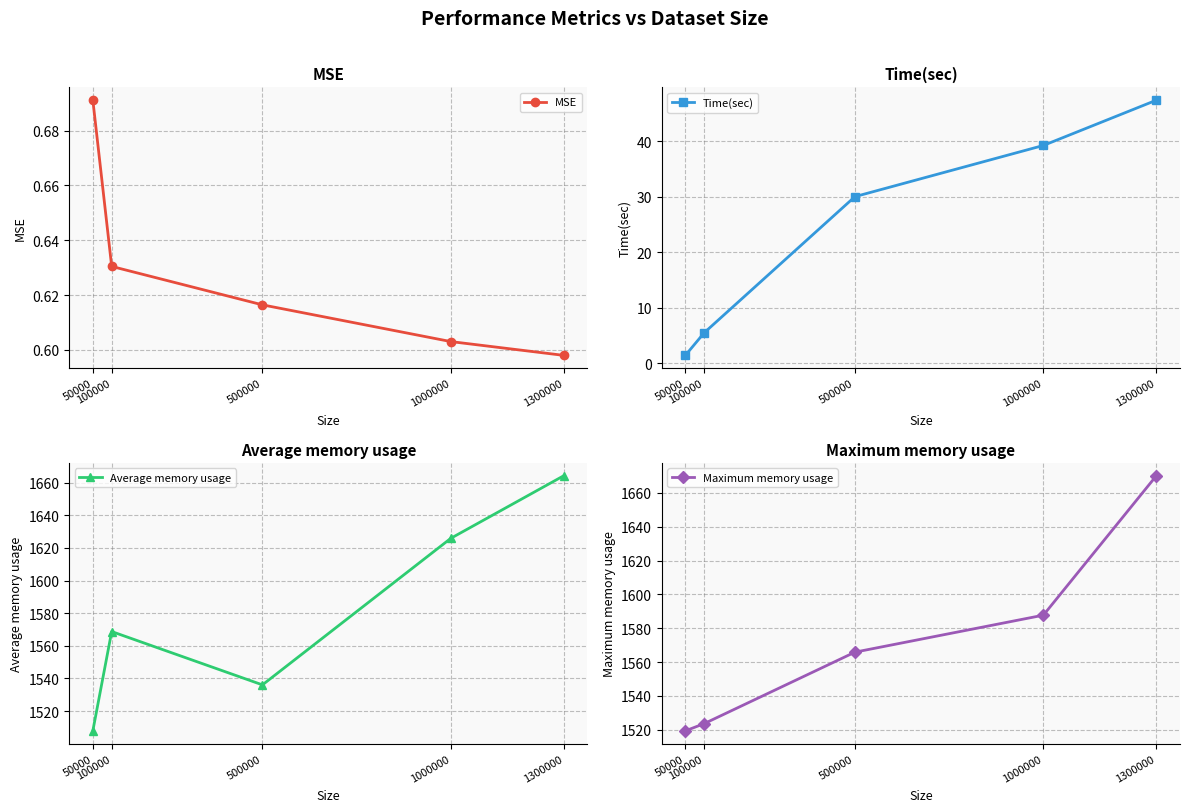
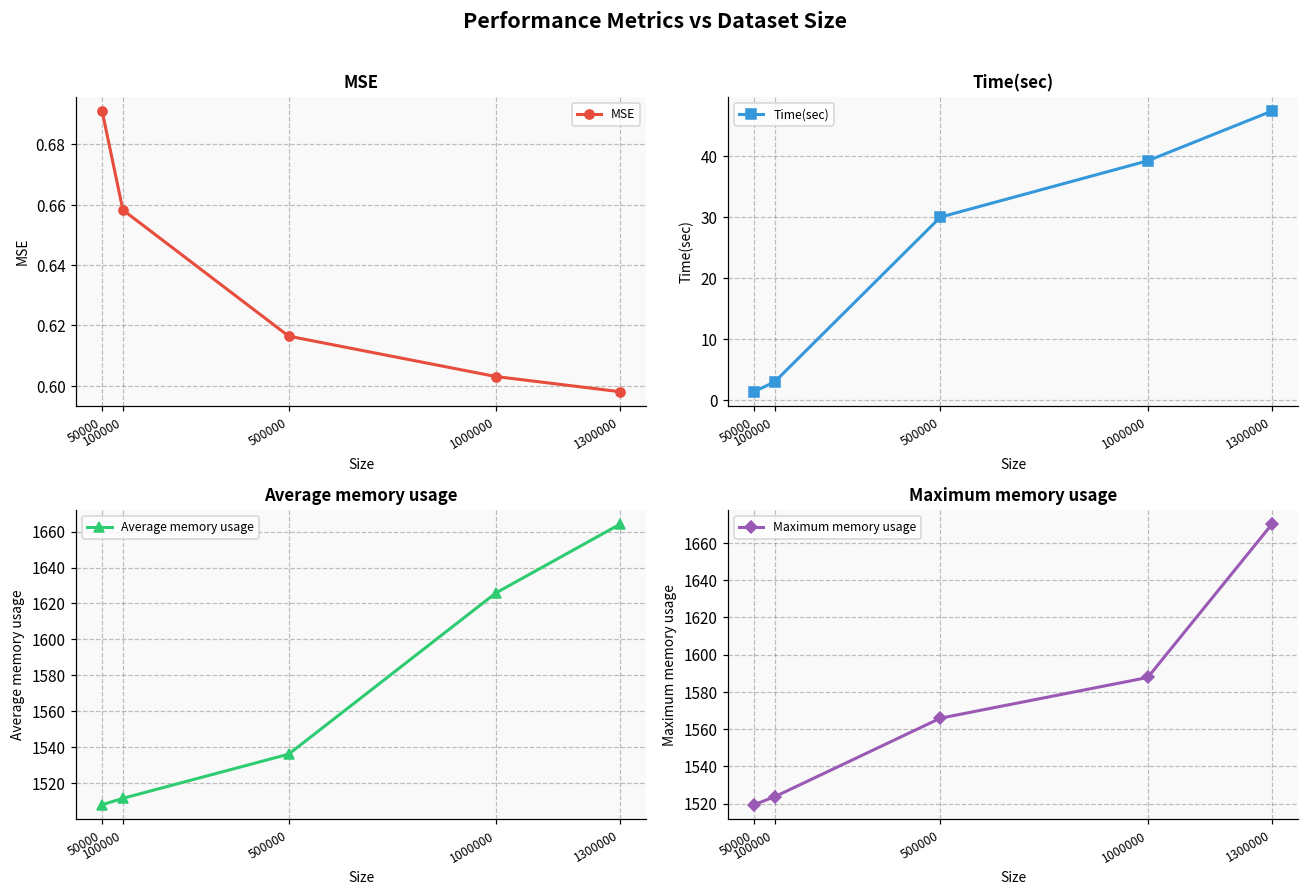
MSE, 100000: 0.630 -> 0.658
Time(sec), 100000: 6 -> 3
Average memory usage, 100000: 1569 -> 1511
